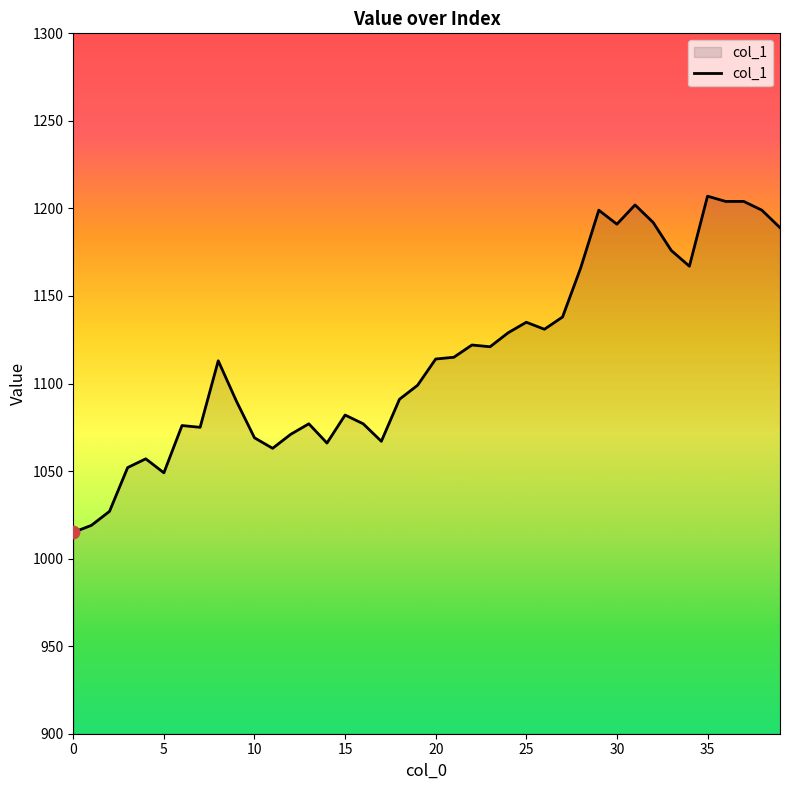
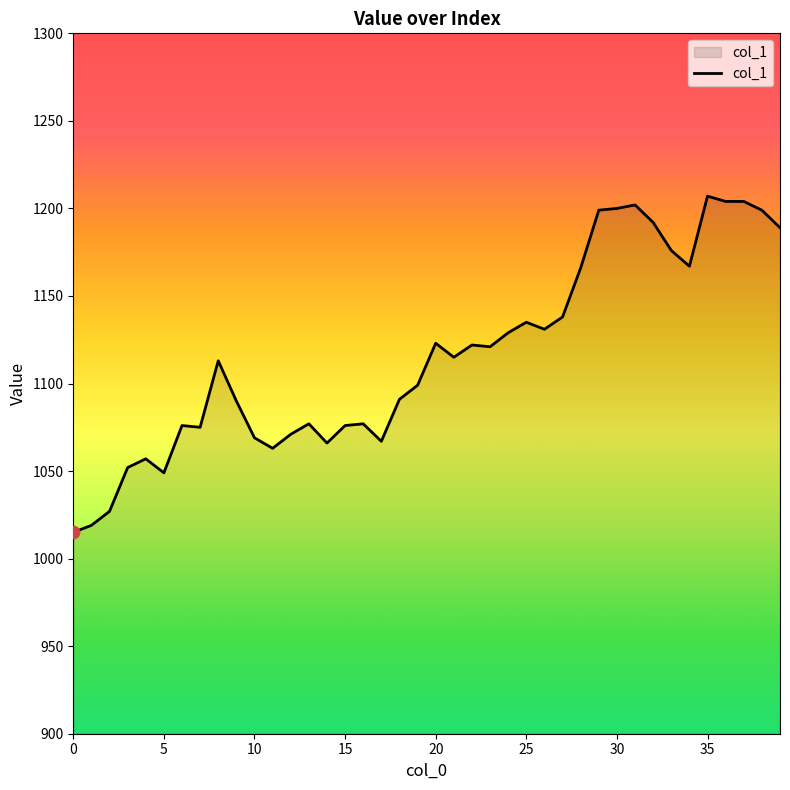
col_1, 15: 1082 -> 1076
col_1, 20: 1114 -> 1123
col_1, 30: 1191 -> 1200
